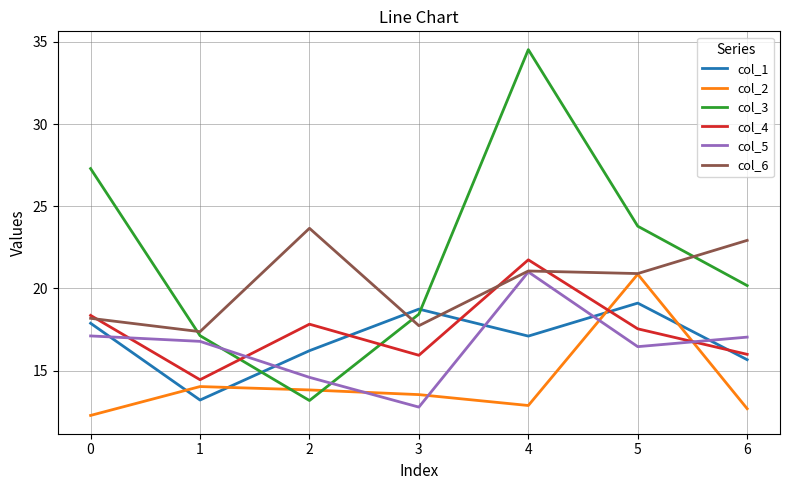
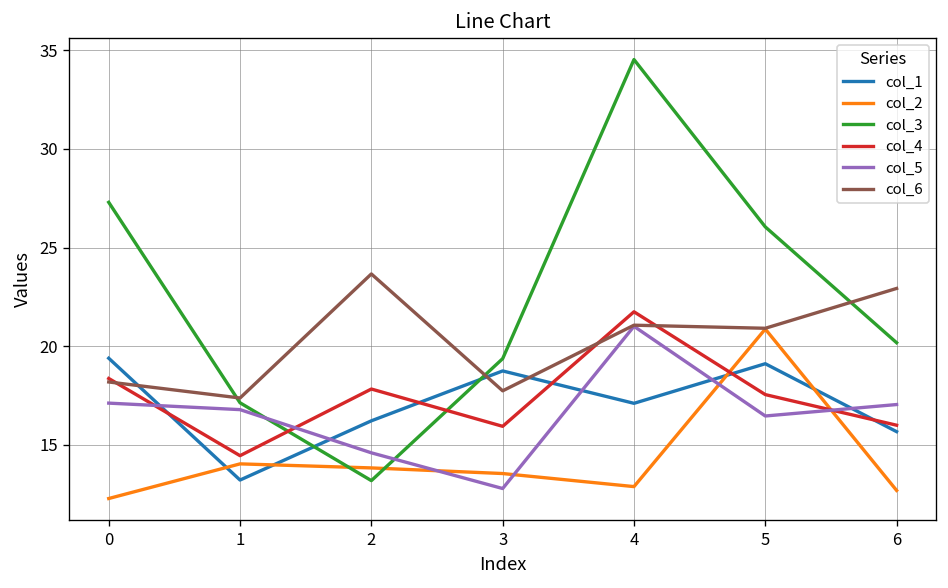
col_1, 0: 17.9 -> 19.4
col_3, 3: 18.4 -> 19.4
col_3, 5: 23.8 -> 26.0
